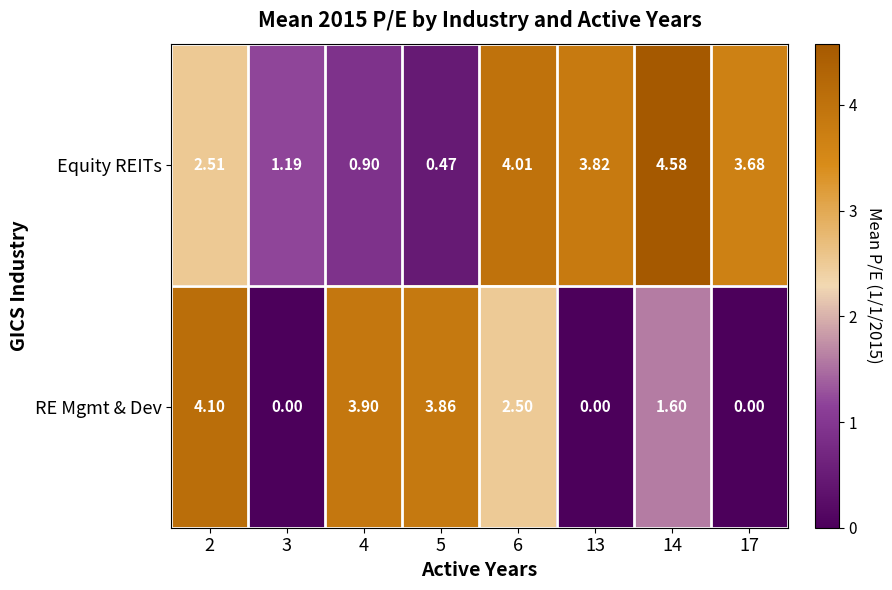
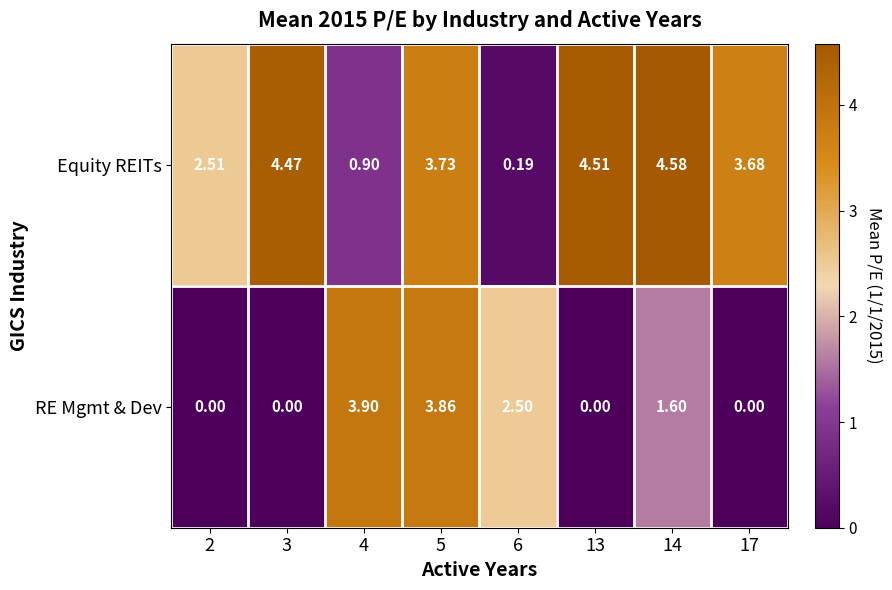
Equity REITs, 3: 1.19 -> 4.47
Equity REITs, 5: 0.47 -> 3.73
Equity REITs, 6: 4.01 -> 0.19
Equity REITs, 13: 3.82 -> 4.51
RE Mgmt & Dev, 2: 4.10 -> 0.00
